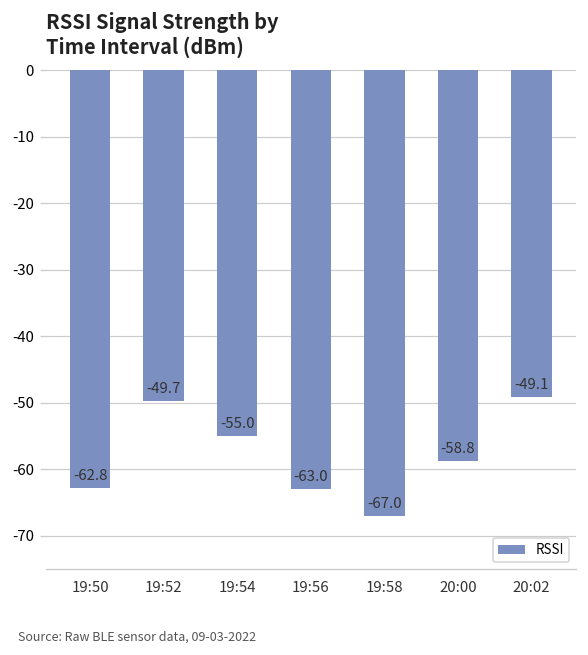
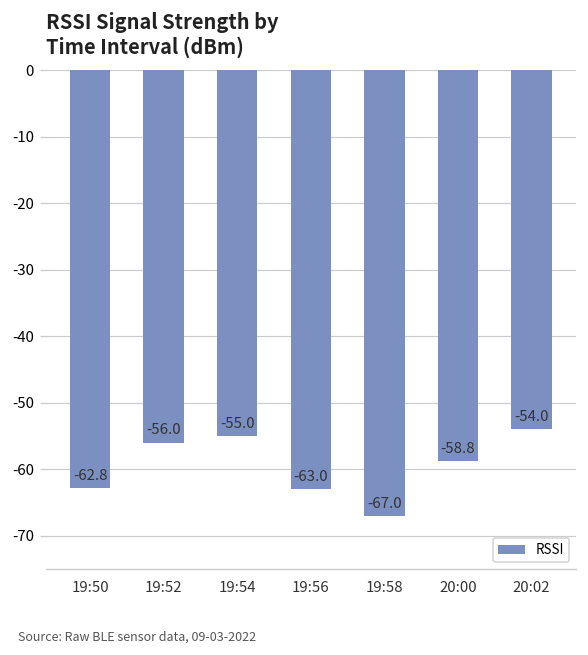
19:52: -49.7 -> -56.0
20:02: -49.1 -> -54.0
